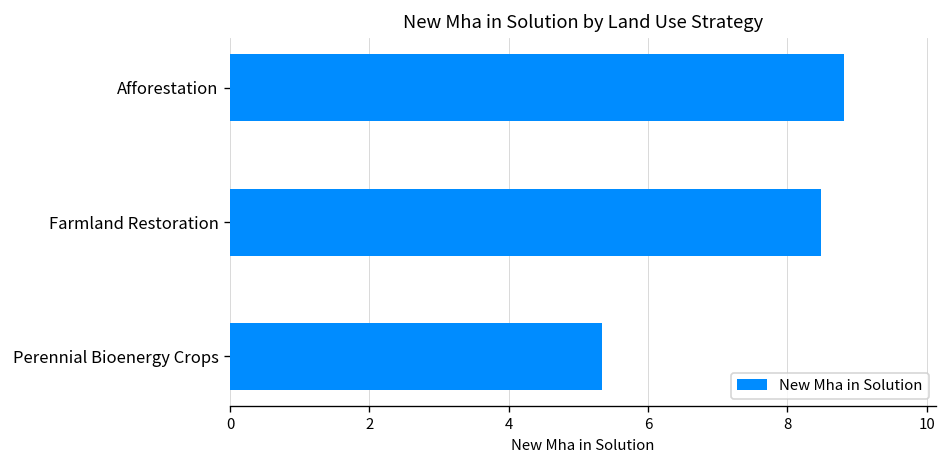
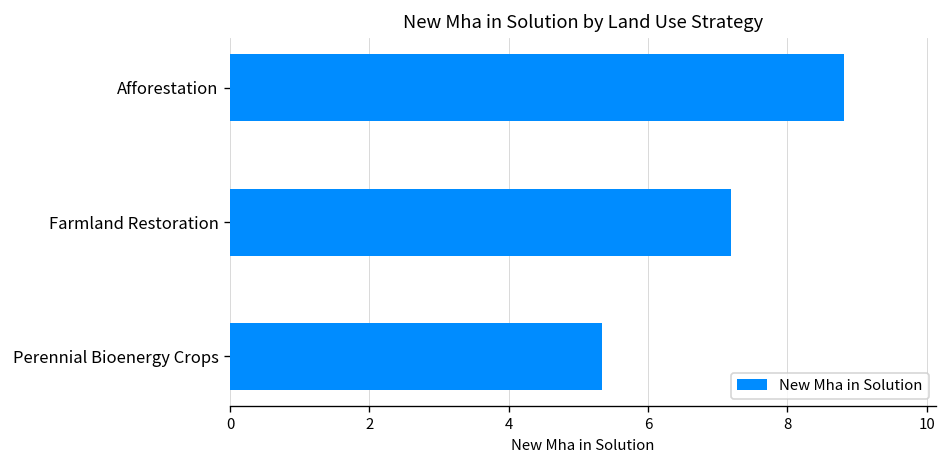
Farmland Restoration: 8.5 -> 7.2
